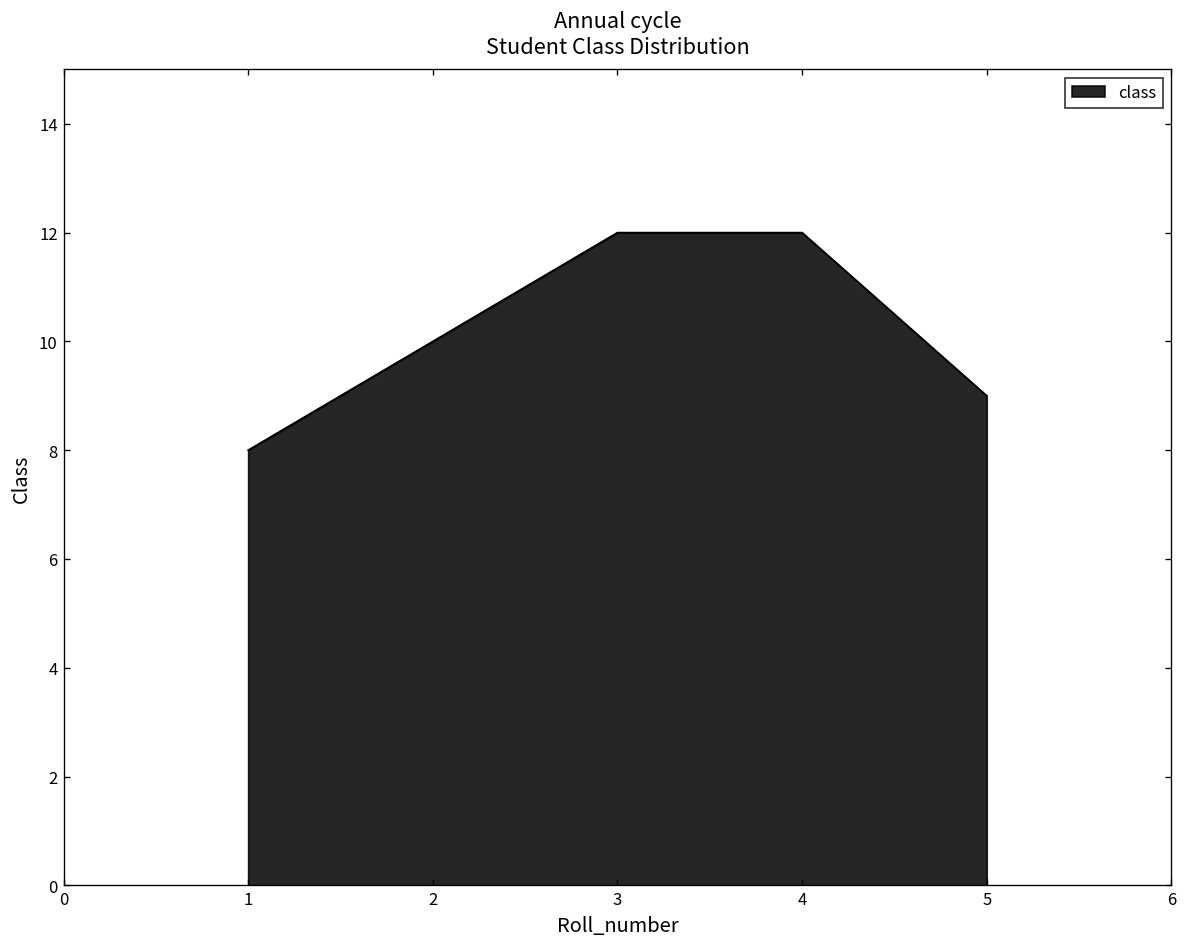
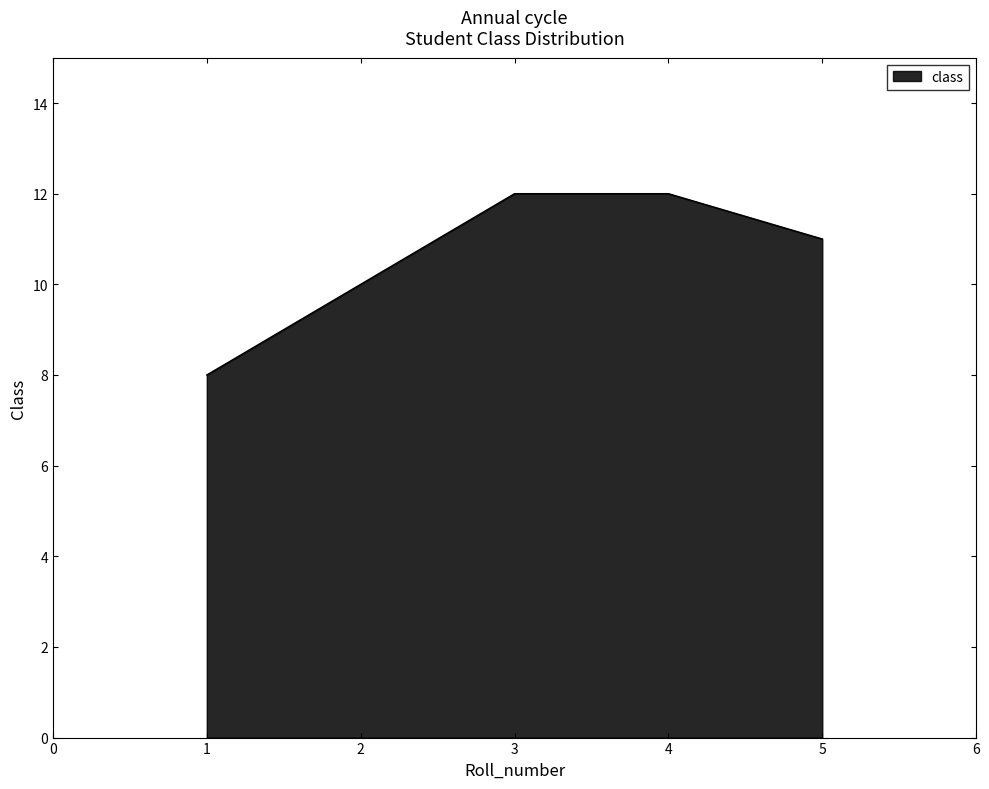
5: 9 -> 11
